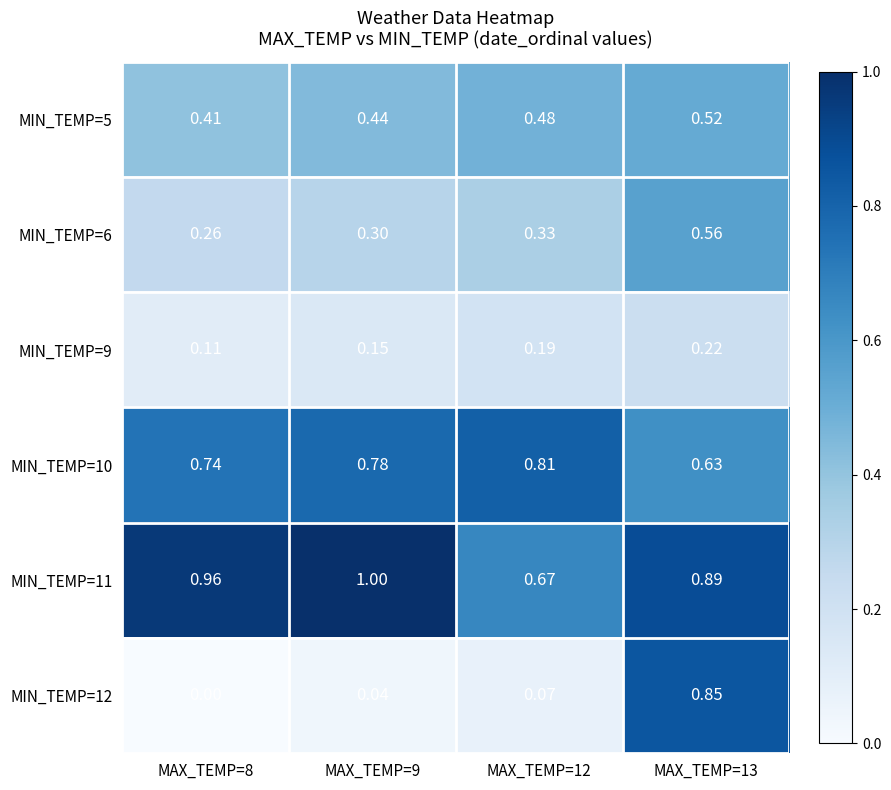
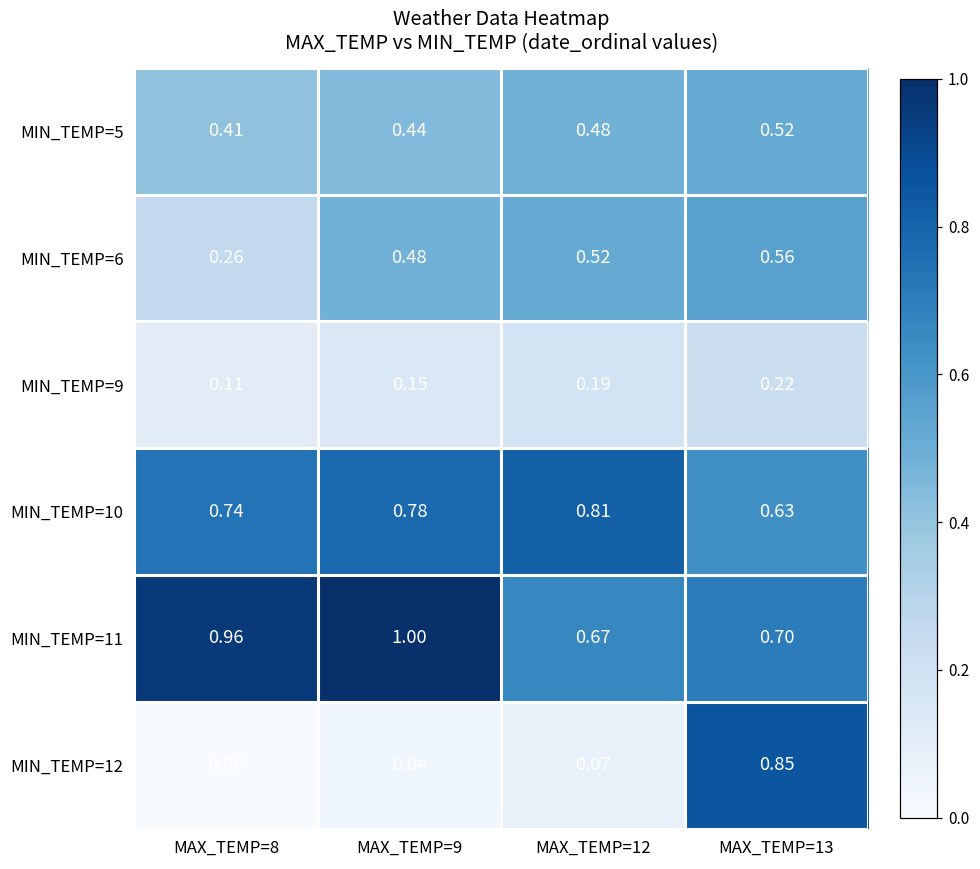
MIN_TEMP=6, MAX_TEMP=9: 0.30 -> 0.48
MIN_TEMP=6, MAX_TEMP=12: 0.33 -> 0.52
MIN_TEMP=11, MAX_TEMP=13: 0.89 -> 0.70
